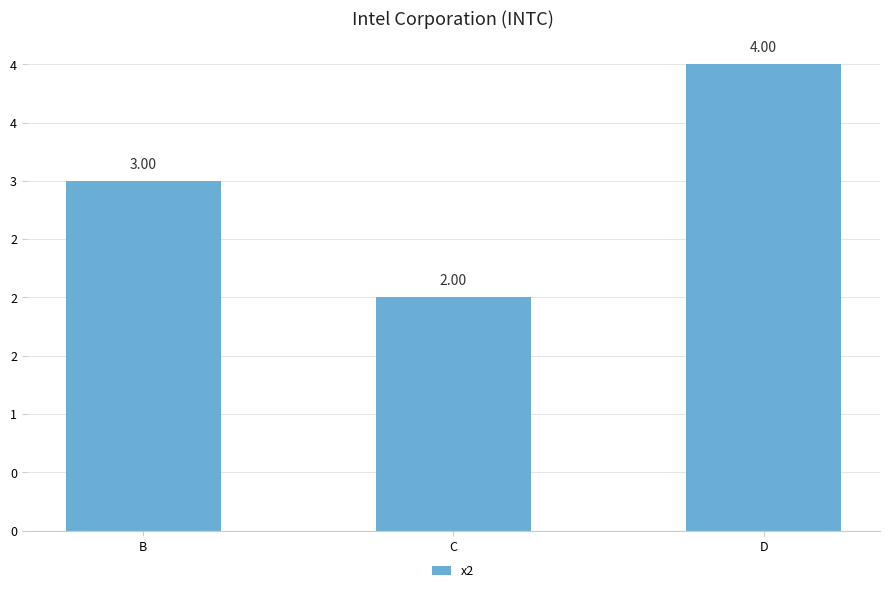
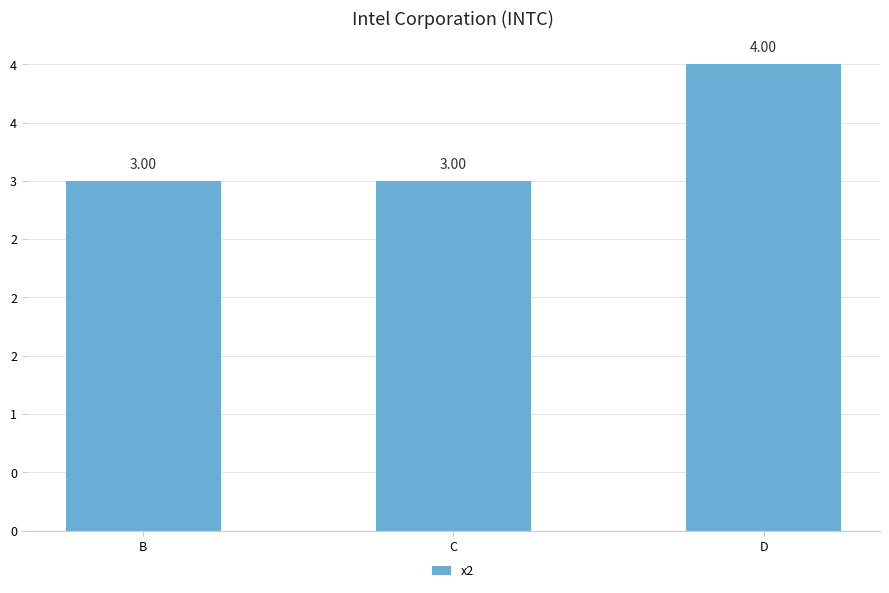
C: 2.00 -> 3.00
